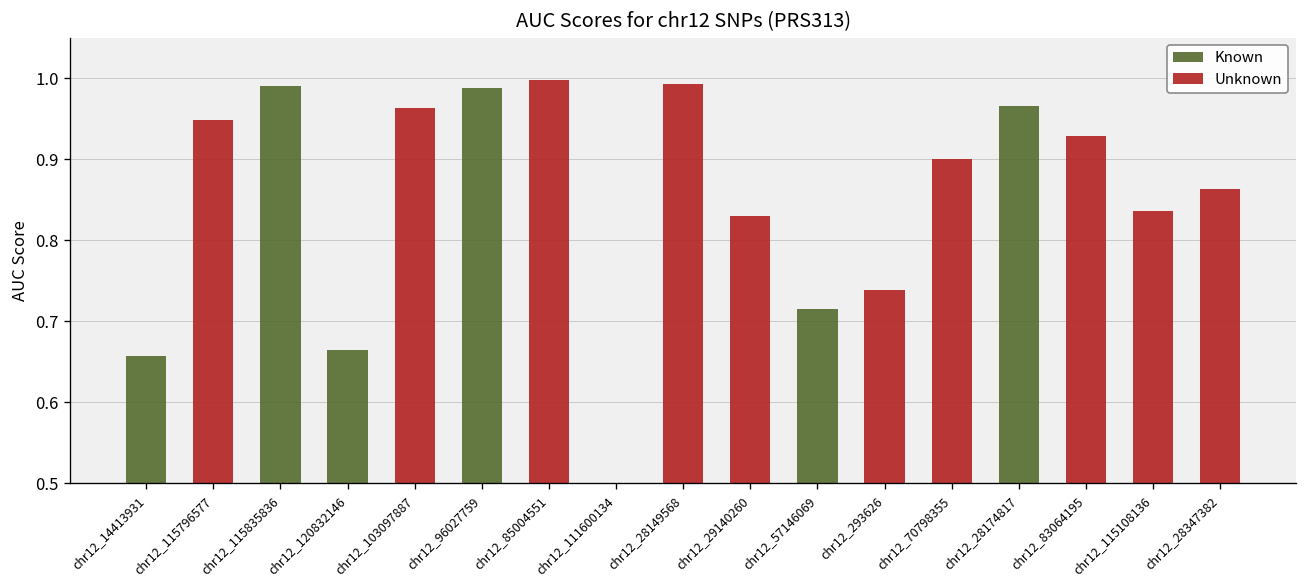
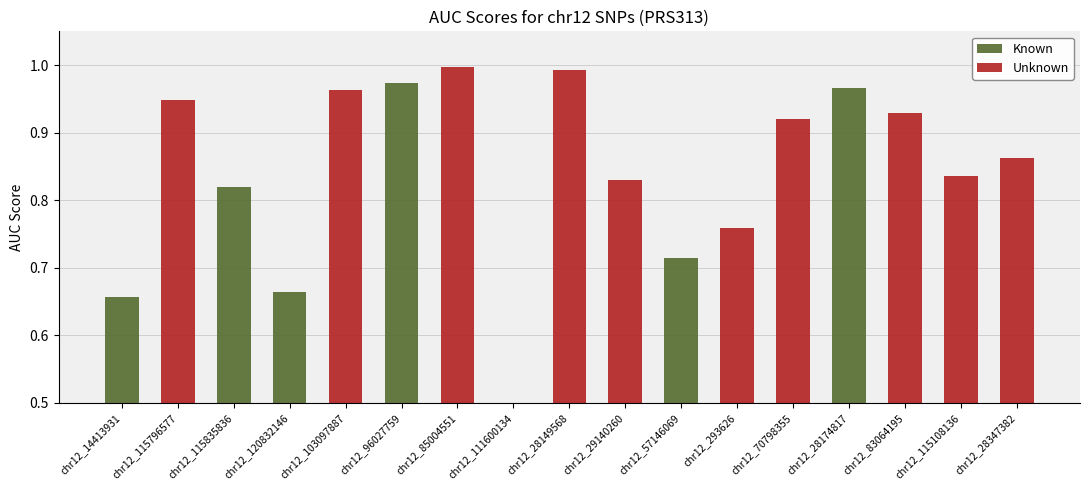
Known, chr12_115835836: 0.99 -> 0.82
Known, chr12_96027759: 0.99 -> 0.97
Unknown, chr12_293626: 0.74 -> 0.76
Unknown, chr12_70798355: 0.90 -> 0.92
